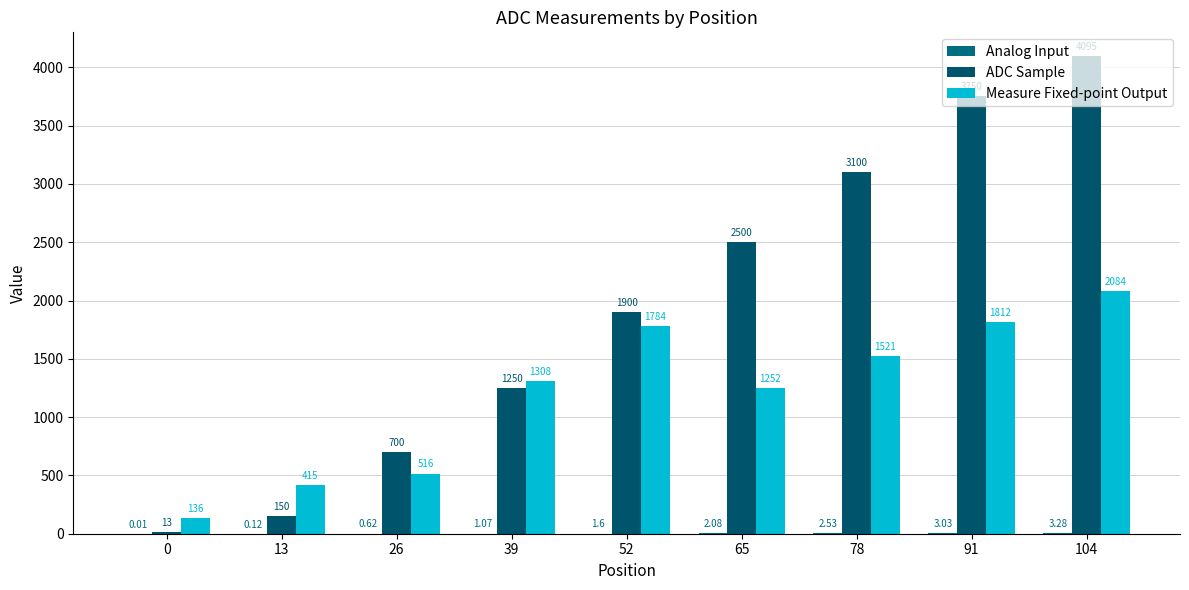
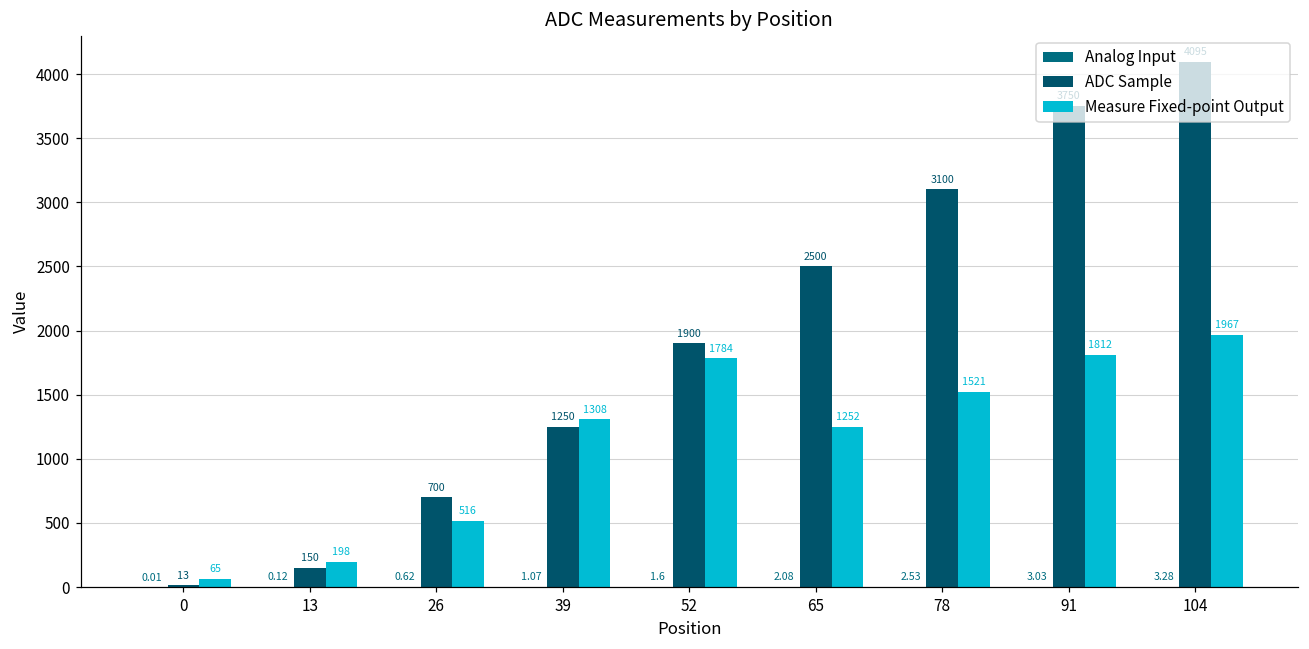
Measure Fixed-point Output, 0: 136 -> 65
Measure Fixed-point Output, 13: 415 -> 198
Measure Fixed-point Output, 104: 2084 -> 1967
